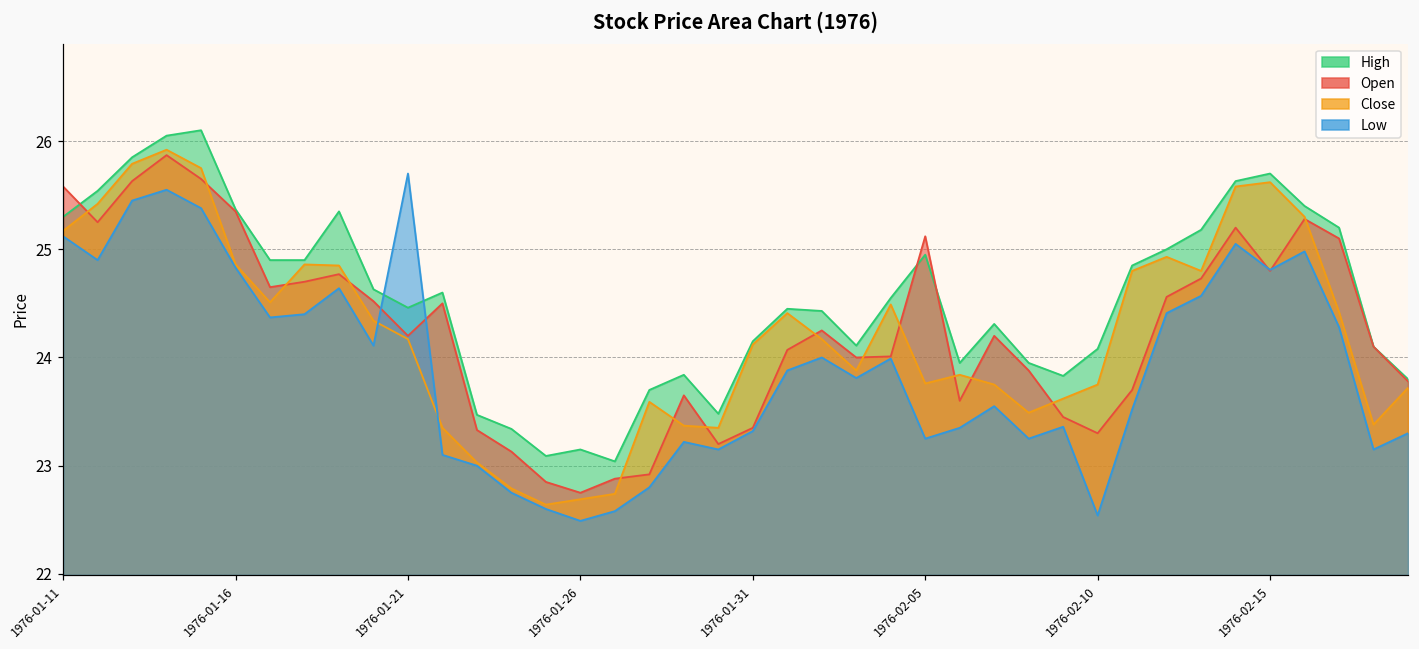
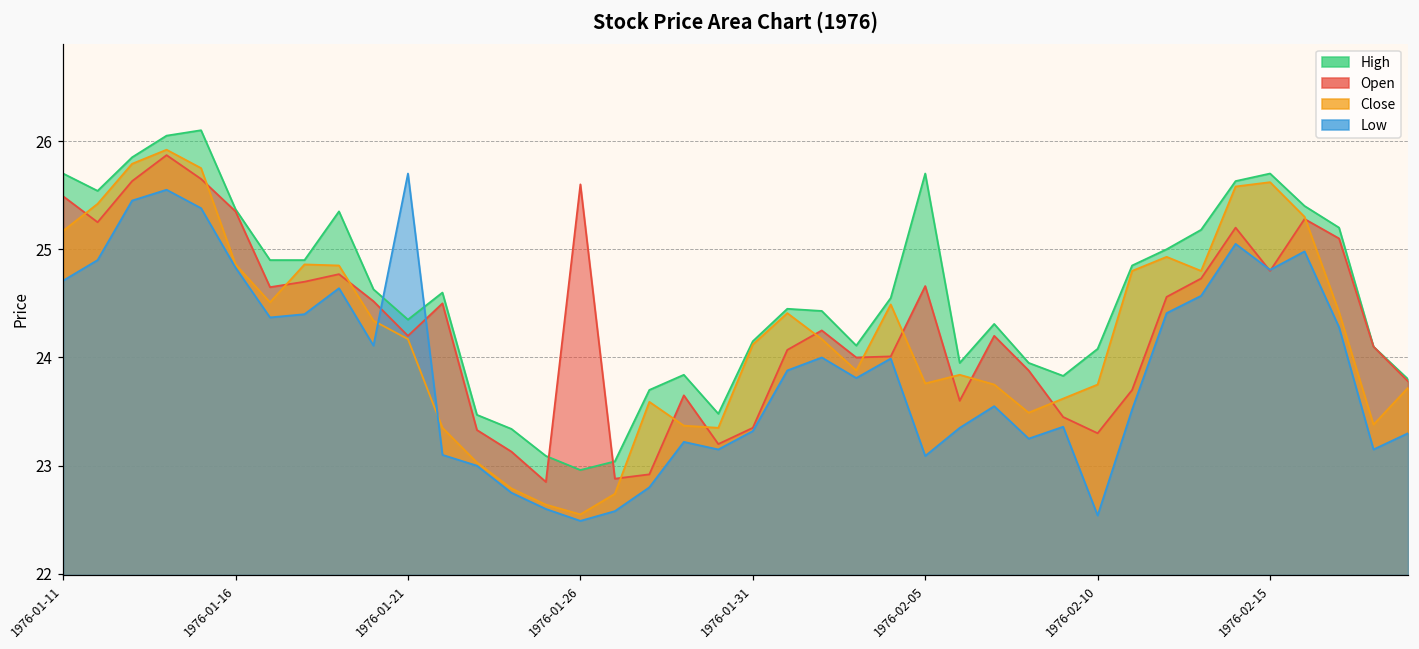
High, 1976-01-11: 25.3 -> 25.7
Open, 1976-01-11: 25.6 -> 25.5
Low, 1976-01-11: 25.1 -> 24.7
High, 1976-01-21: 24.5 -> 24.4
High, 1976-01-26: 23.2 -> 23.0
Open, 1976-01-26: 22.8 -> 25.6
Close, 1976-01-26: 22.7 -> 22.6
High, 1976-02-05: 25.0 -> 25.7
Open, 1976-02-05: 25.1 -> 24.7
Low, 1976-02-05: 23.3 -> 23.1
